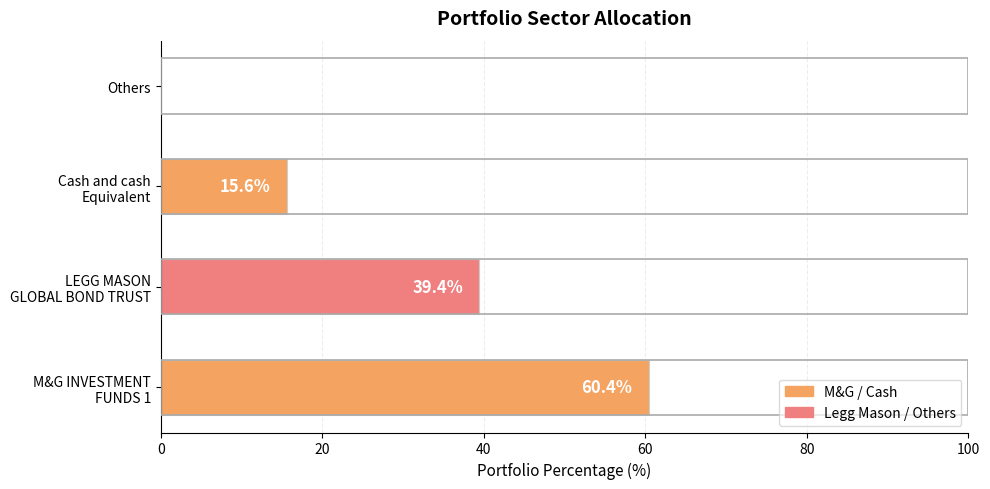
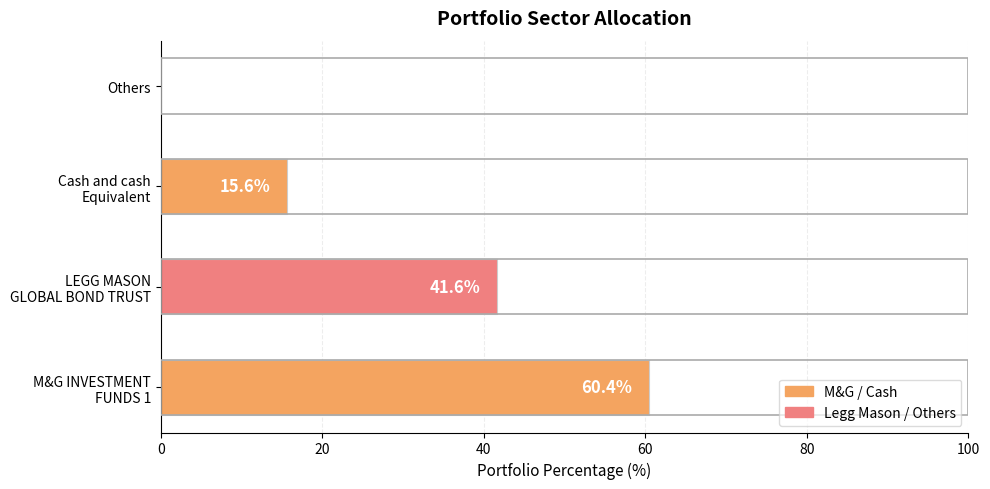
LEGG MASON GLOBAL BOND TRUST: 39.4% -> 41.6%
